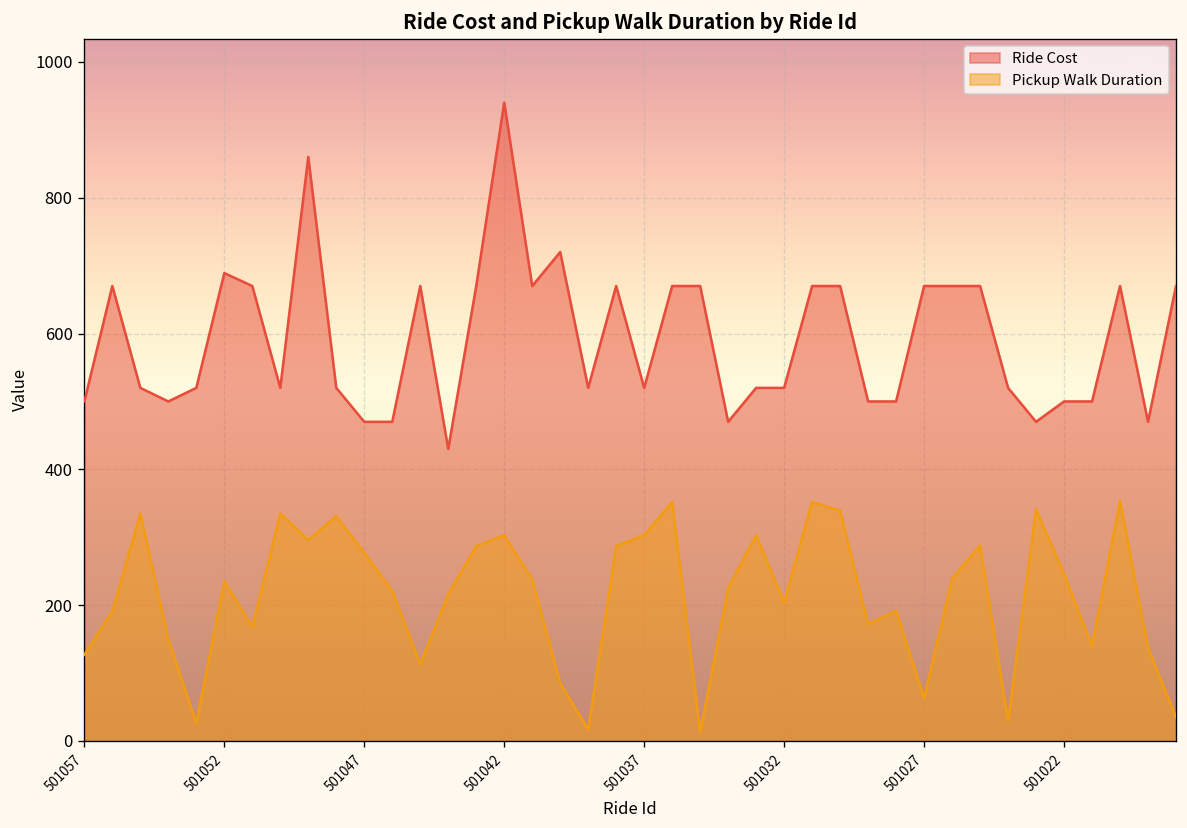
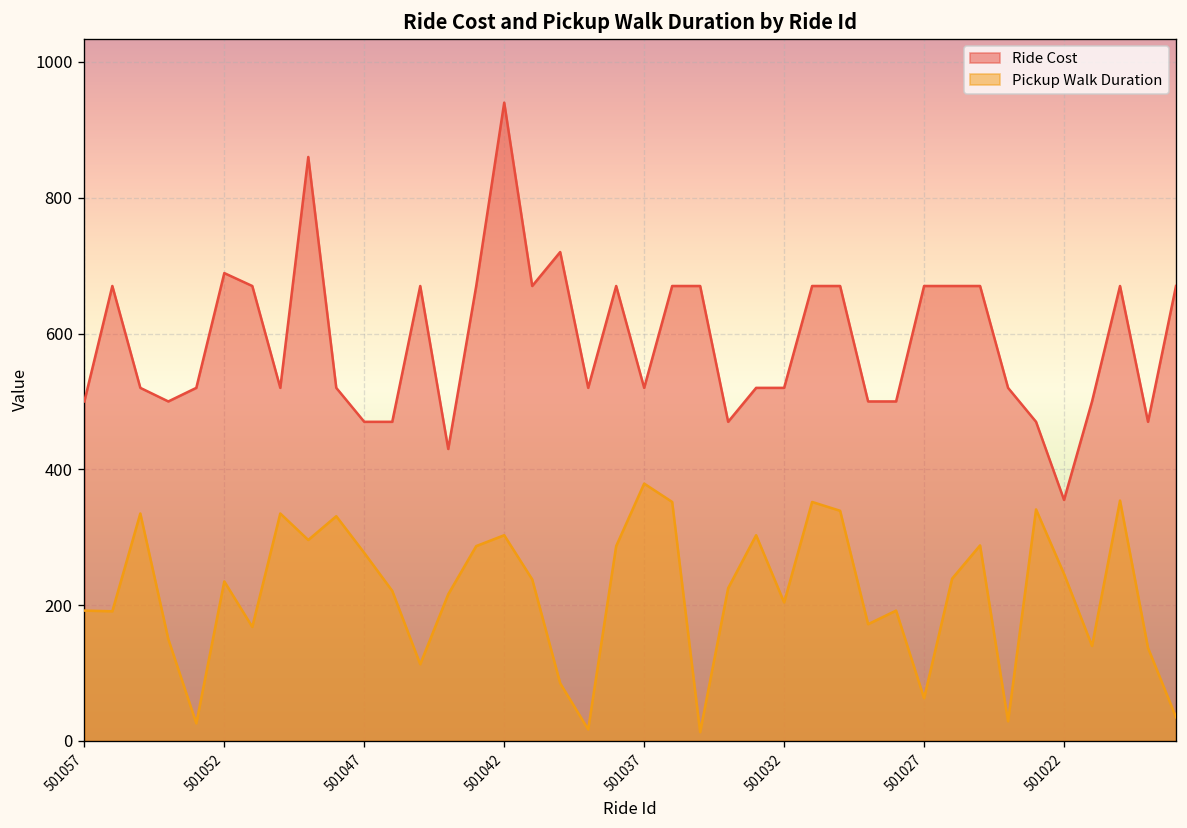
Pickup Walk Duration, 501057: 130 -> 190
Pickup Walk Duration, 501037: 300 -> 380
Ride Cost, 501022: 500 -> 360
